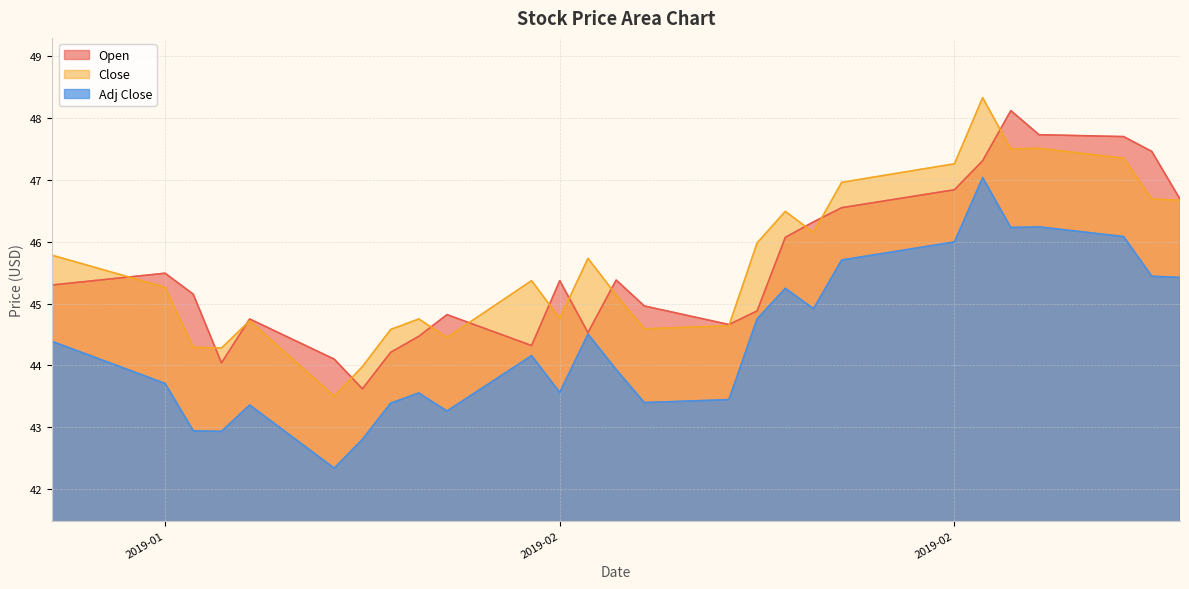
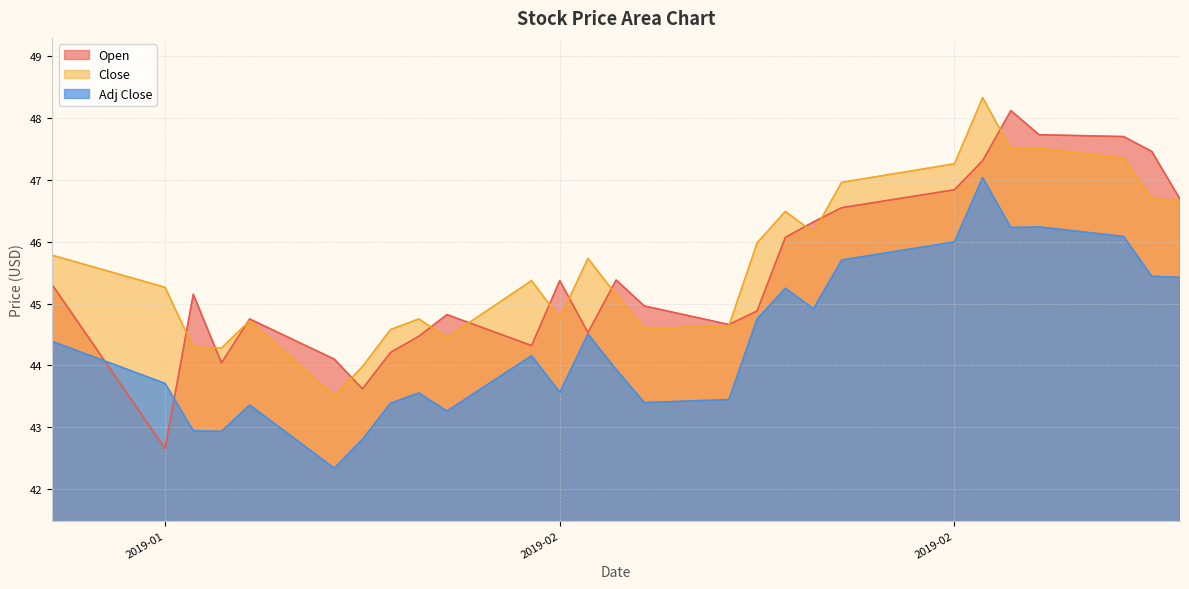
Open, 2019-01: 45.5 -> 42.7
